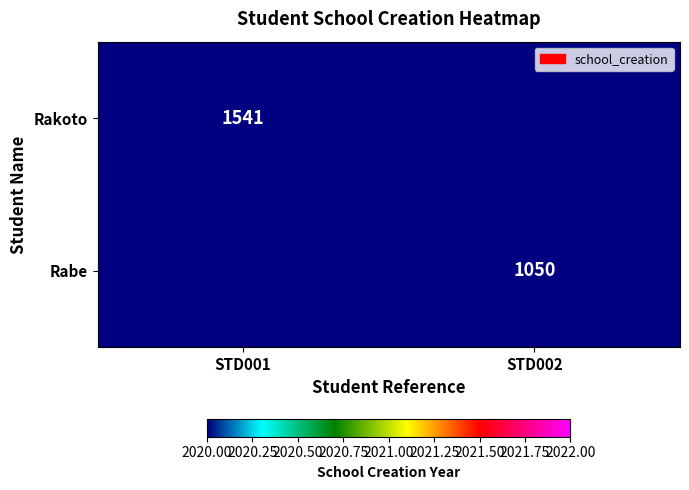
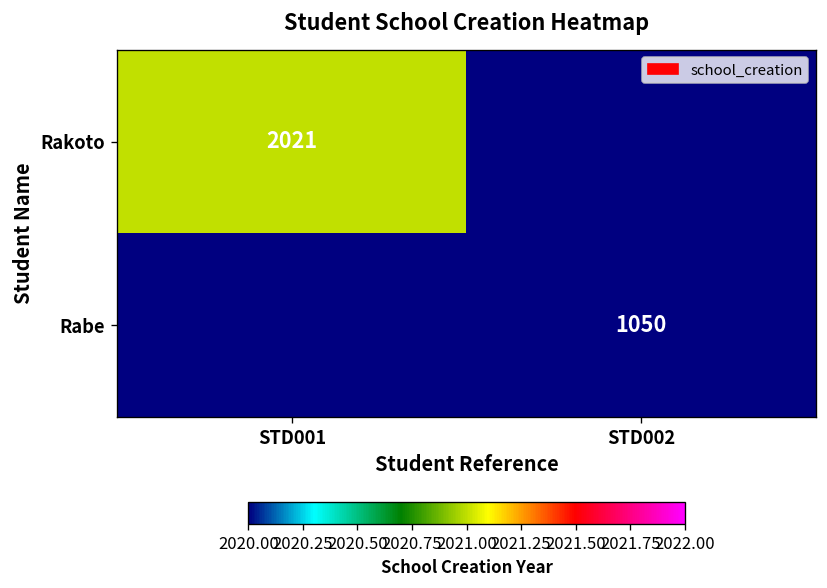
Rakoto, STD001: 1541 -> 2021
